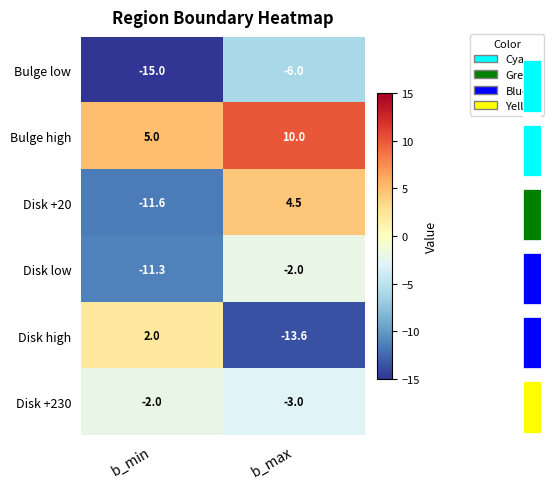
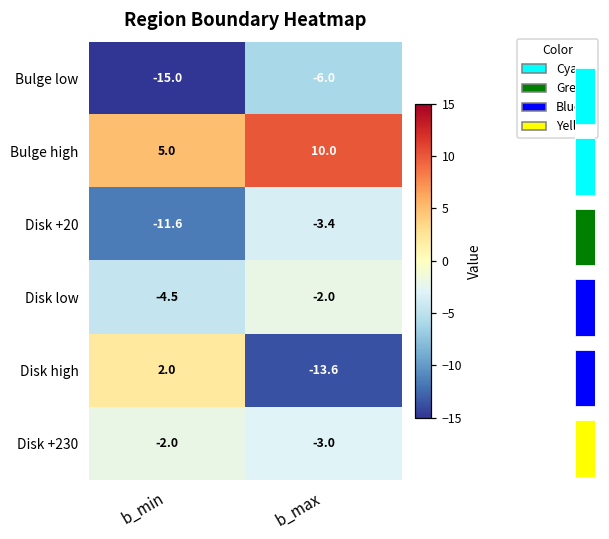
Region Boundary Heatmap, Disk +20, b_max: 4.5 -> -3.4
Region Boundary Heatmap, Disk low, b_min: -11.3 -> -4.5
